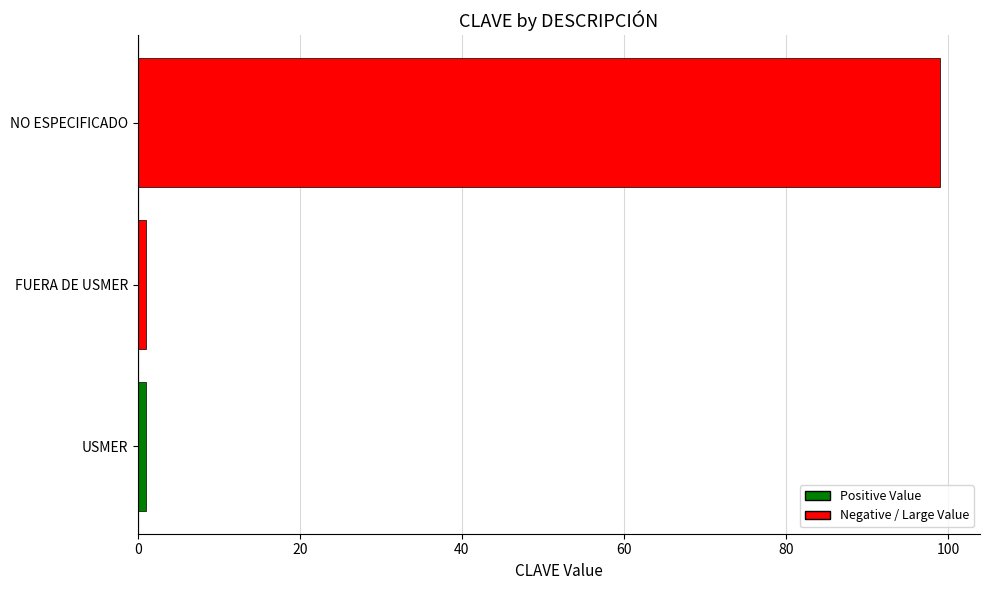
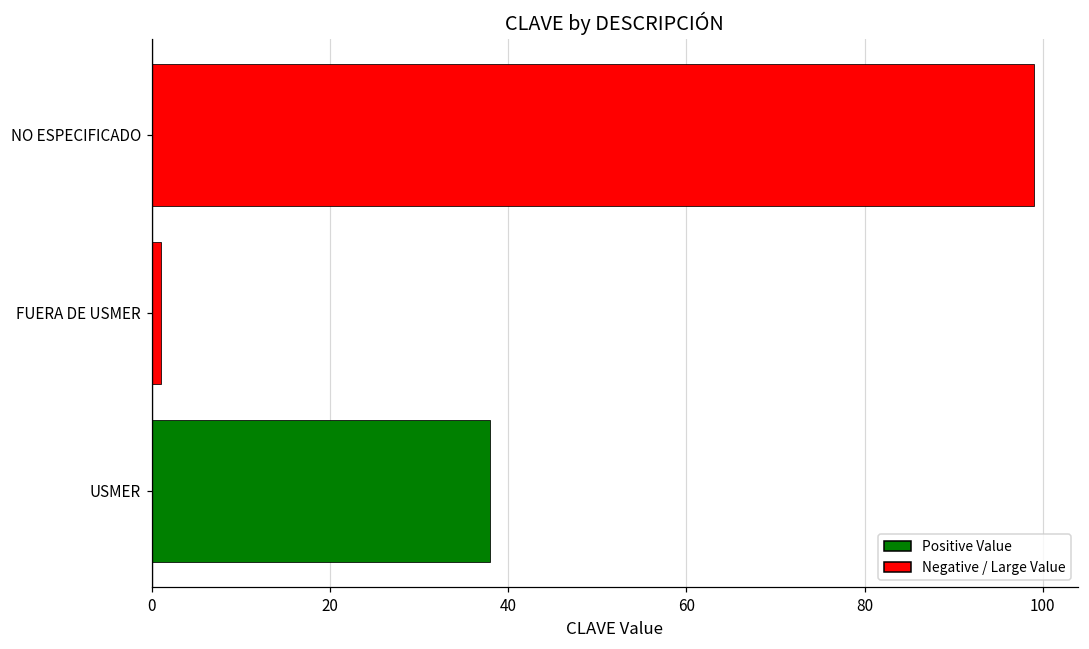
USMER: 1 -> 38
